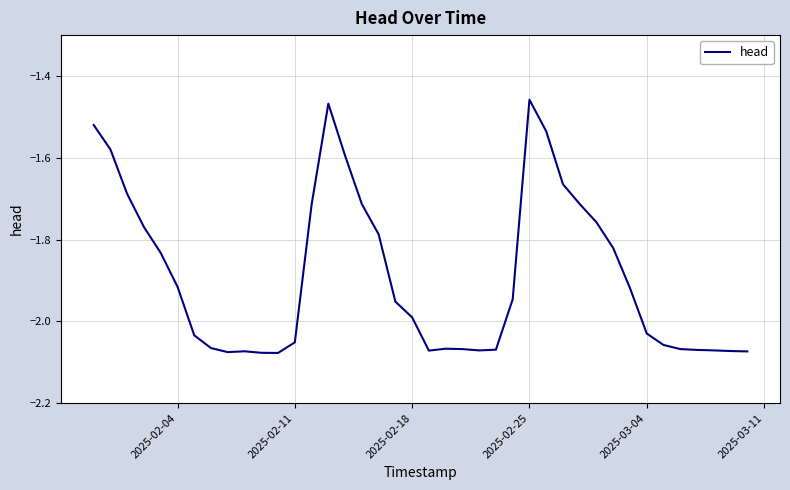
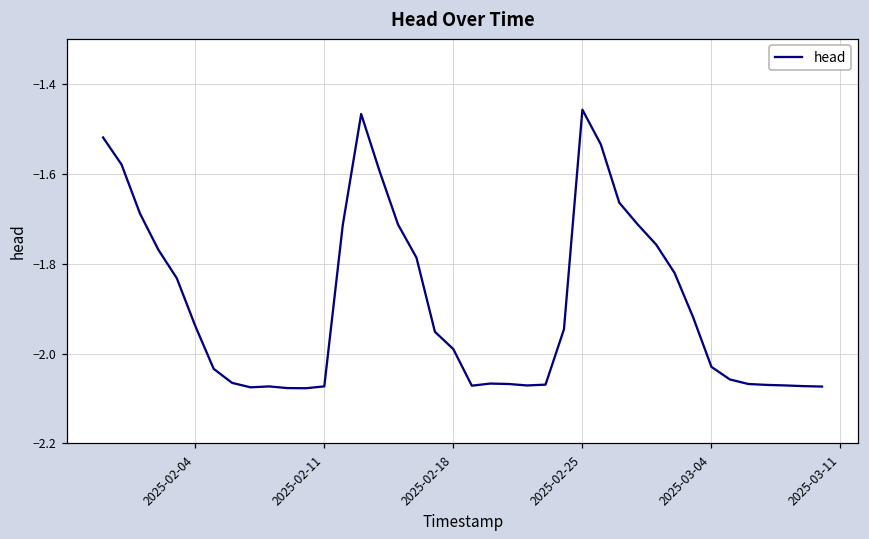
2025-02-04: -1.92 -> -1.94
2025-02-11: -2.05 -> -2.07
